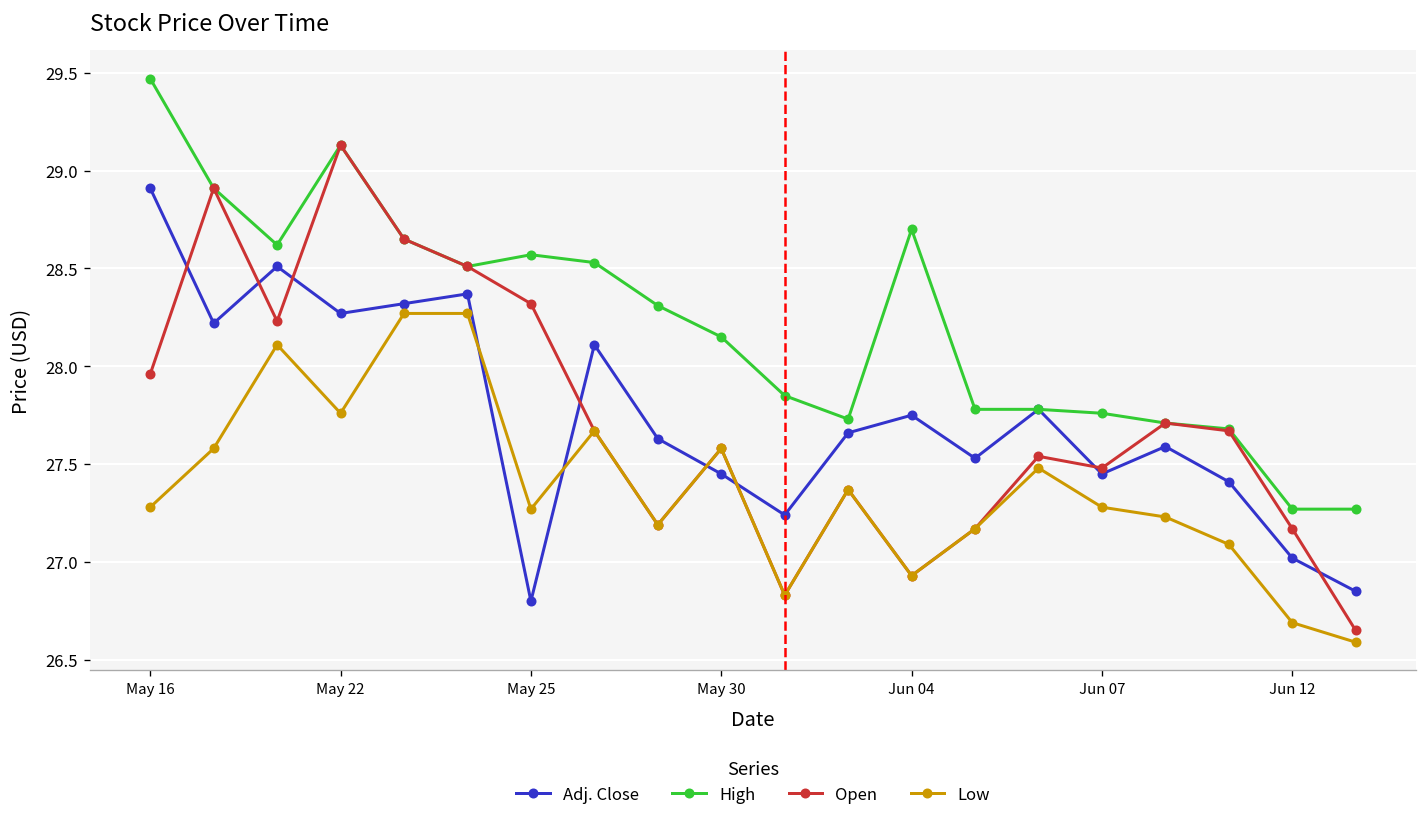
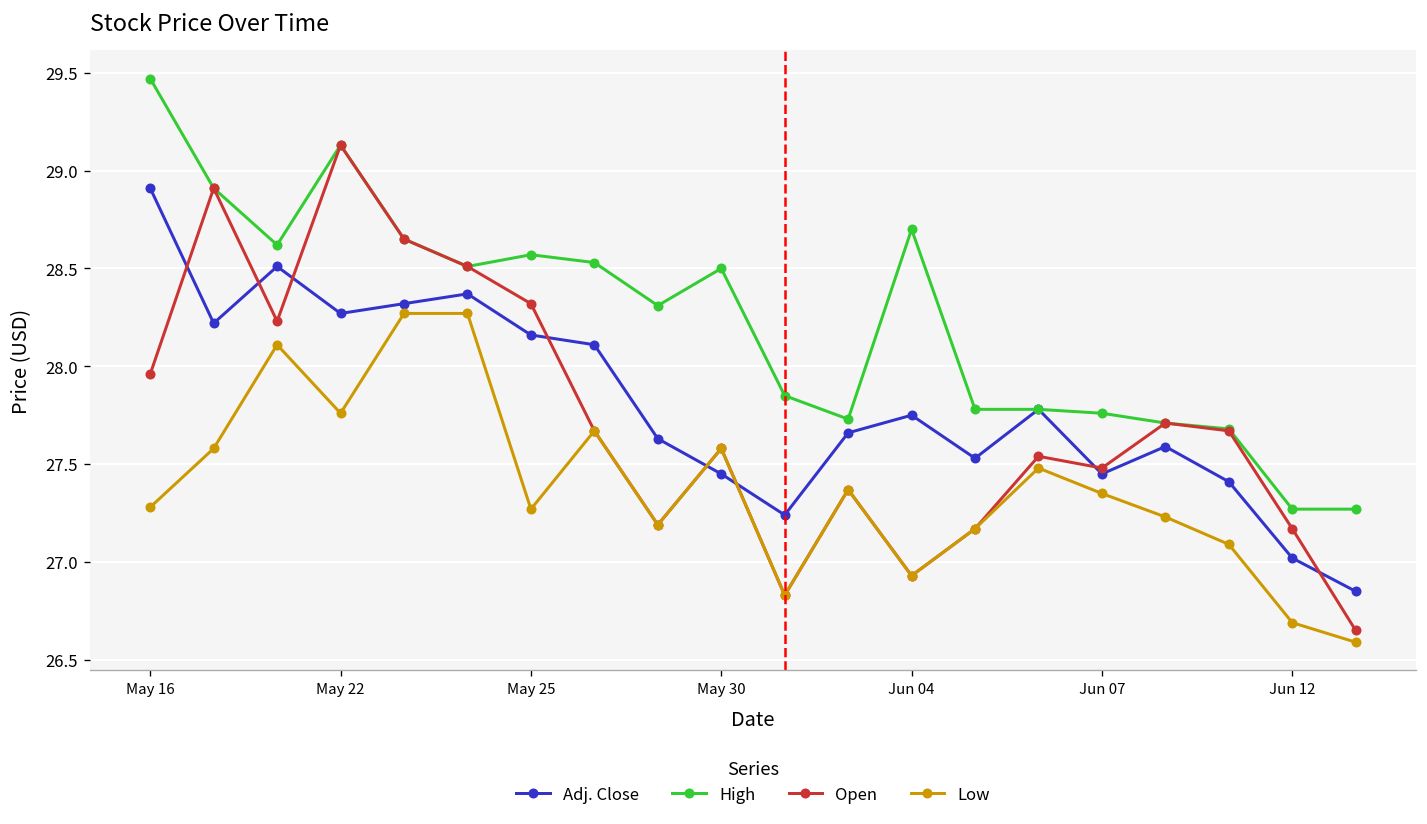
Adj. Close, May 25: 26.80 -> 28.16
High, May 30: 28.15 -> 28.50
Low, Jun 07: 27.28 -> 27.35
